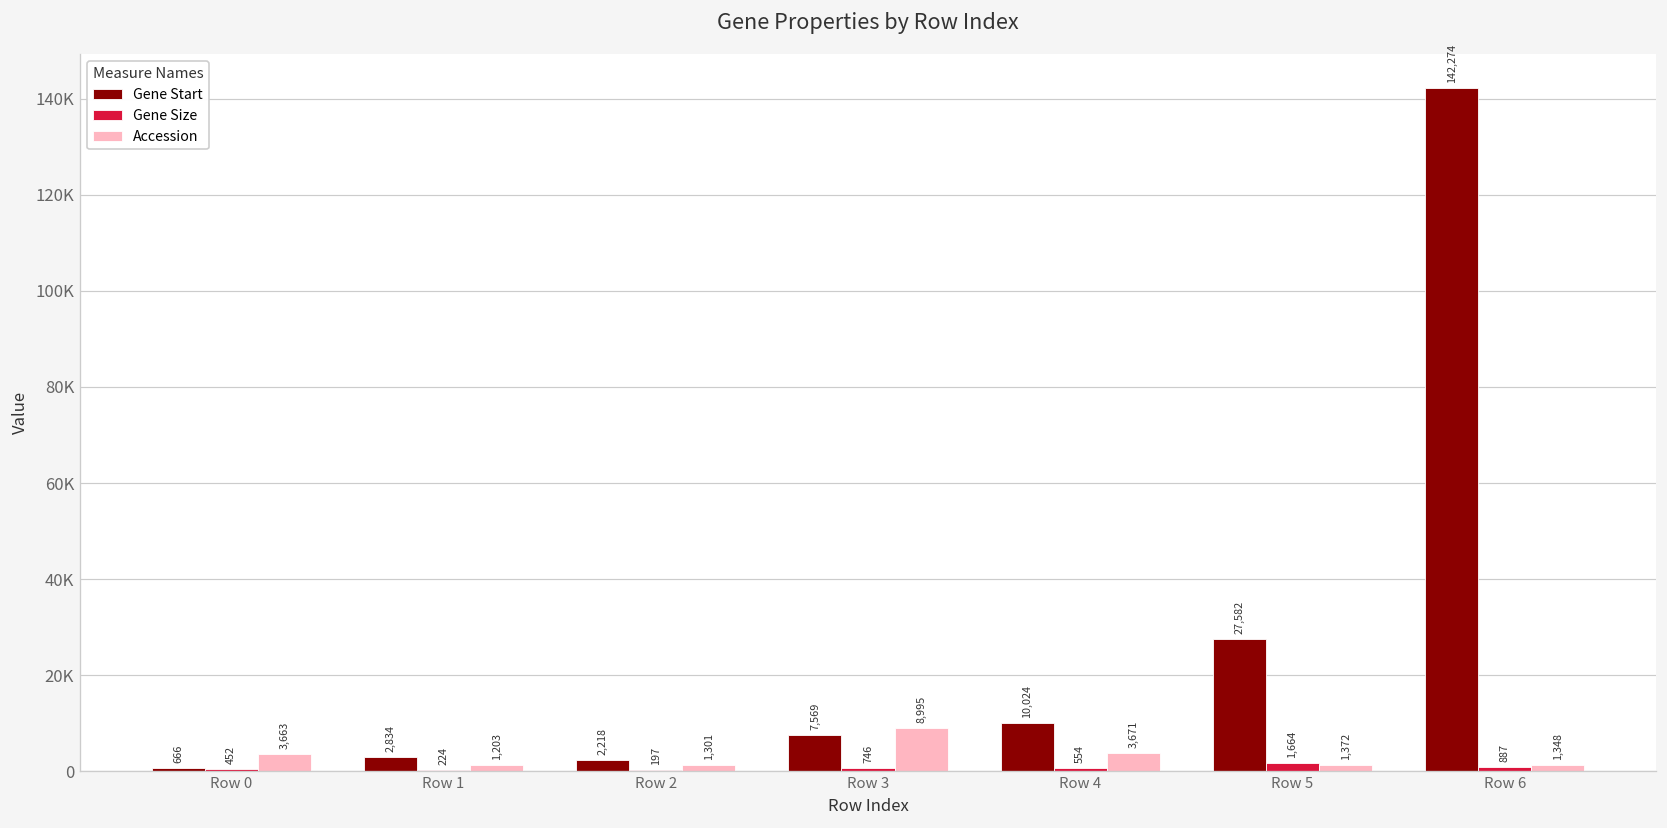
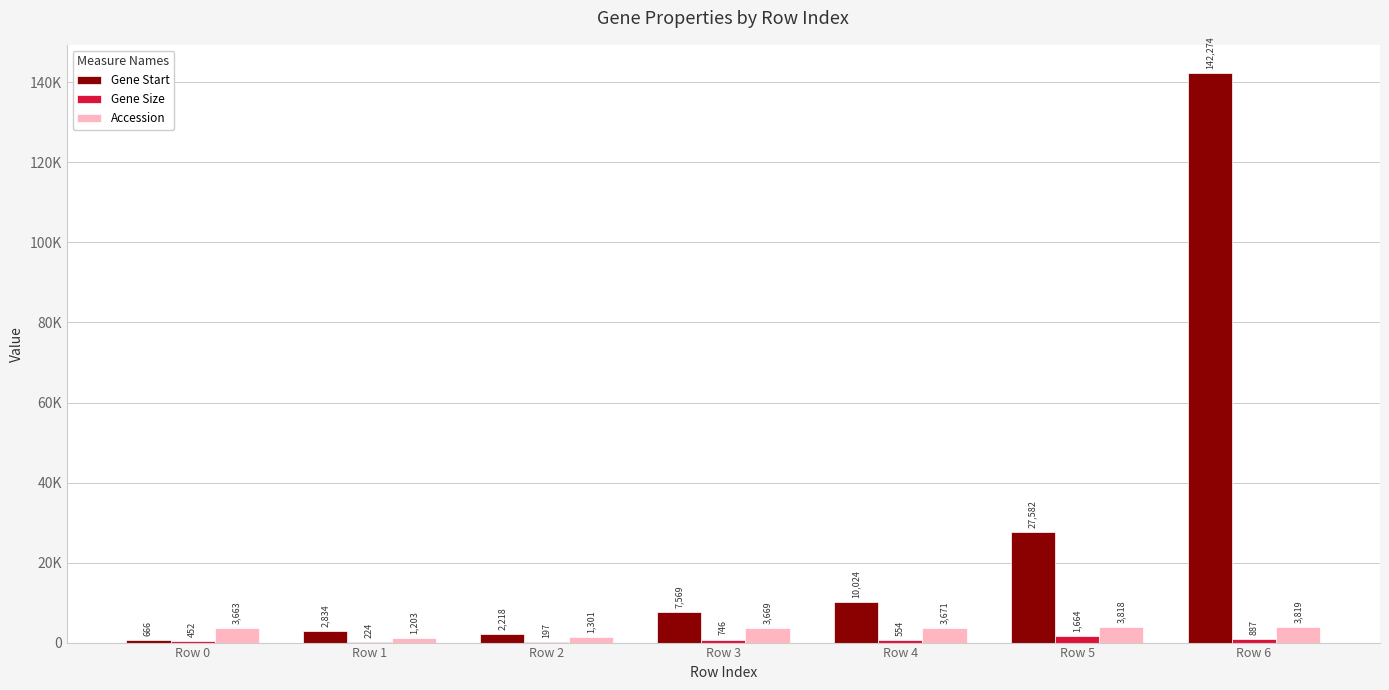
Accession, Row 3: 8,995 -> 3,669
Accession, Row 5: 1,372 -> 3,818
Accession, Row 6: 1,348 -> 3,819
